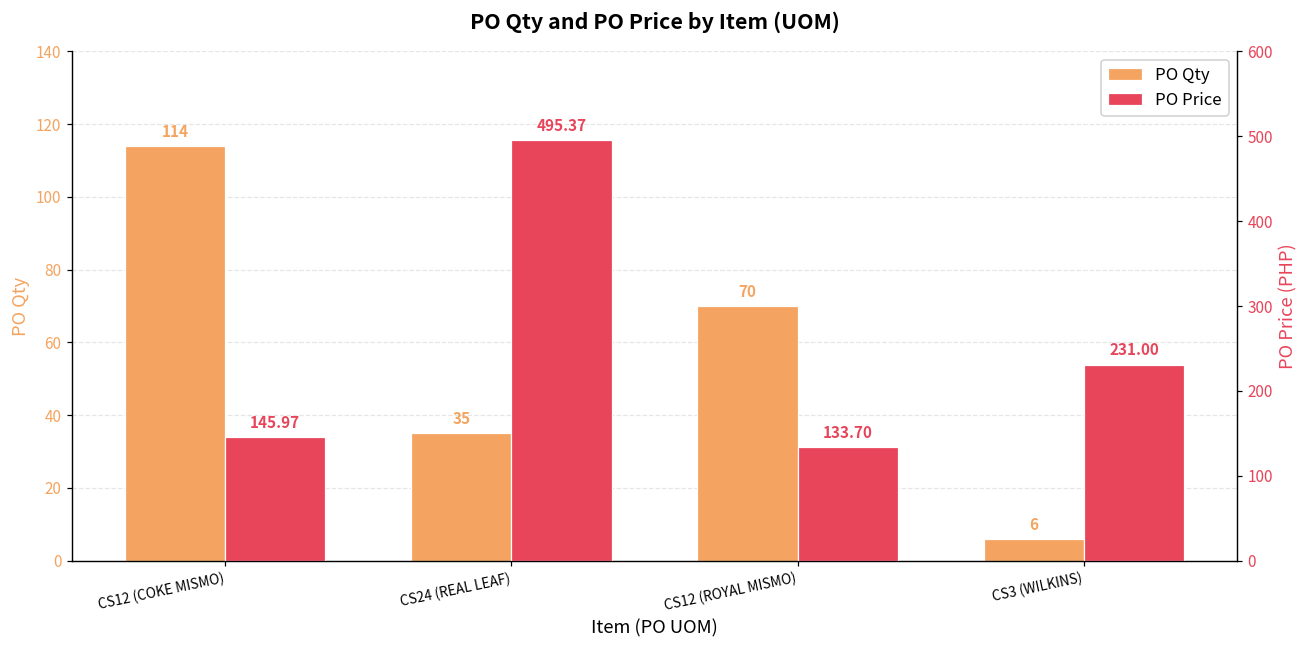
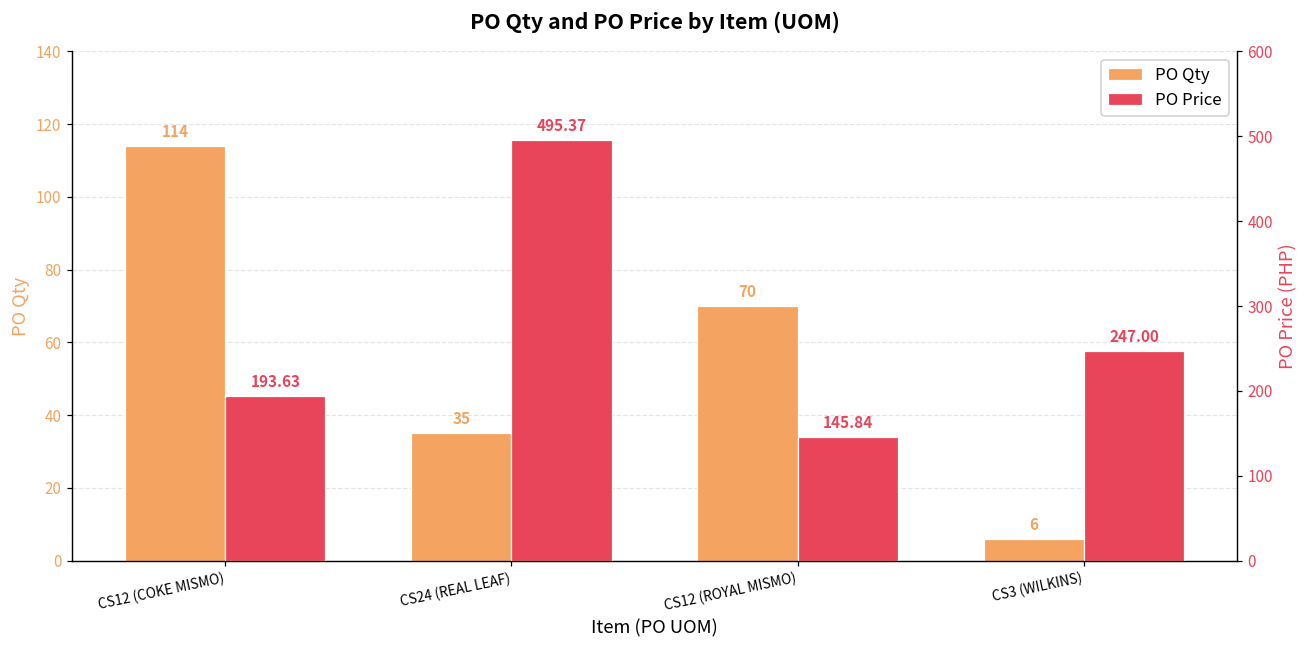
PO Price, CS12 (COKE MISMO): 145.97 -> 193.63
PO Price, CS12 (ROYAL MISMO): 133.70 -> 145.84
PO Price, CS3 (WILKINS): 231.00 -> 247.00
